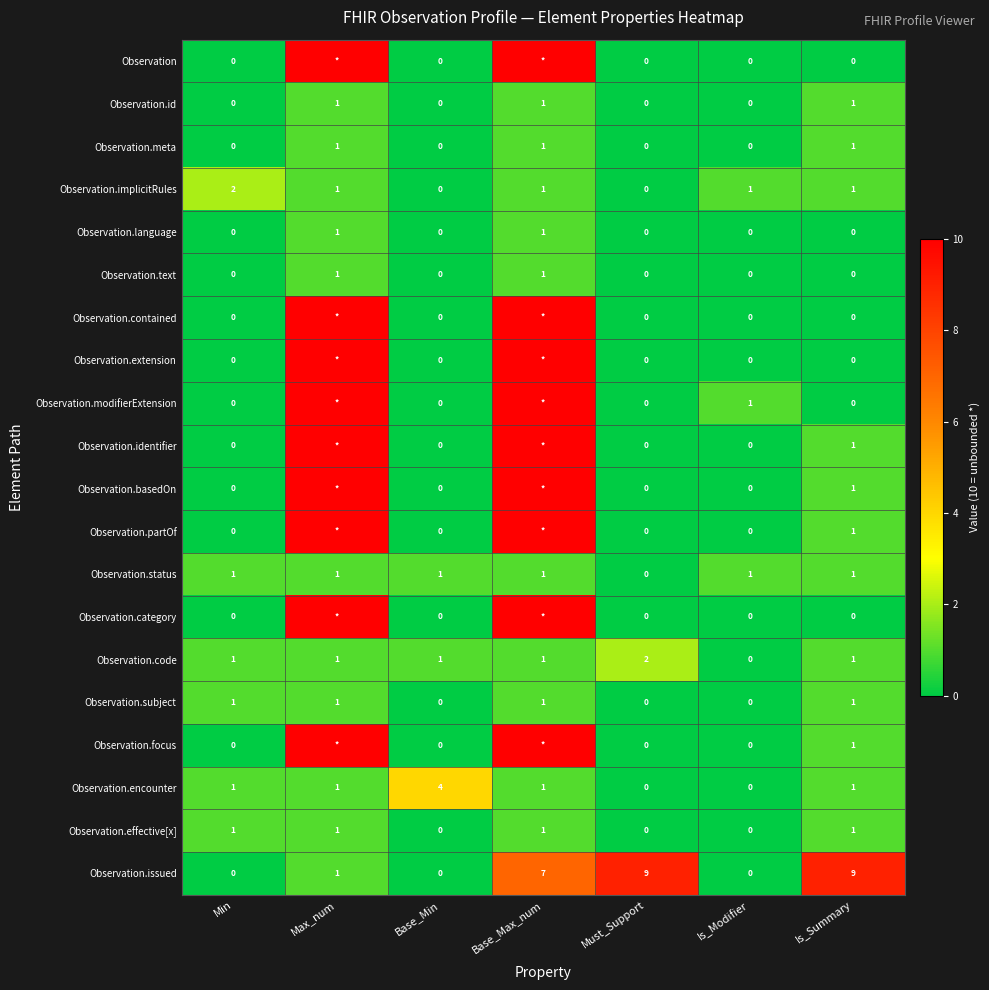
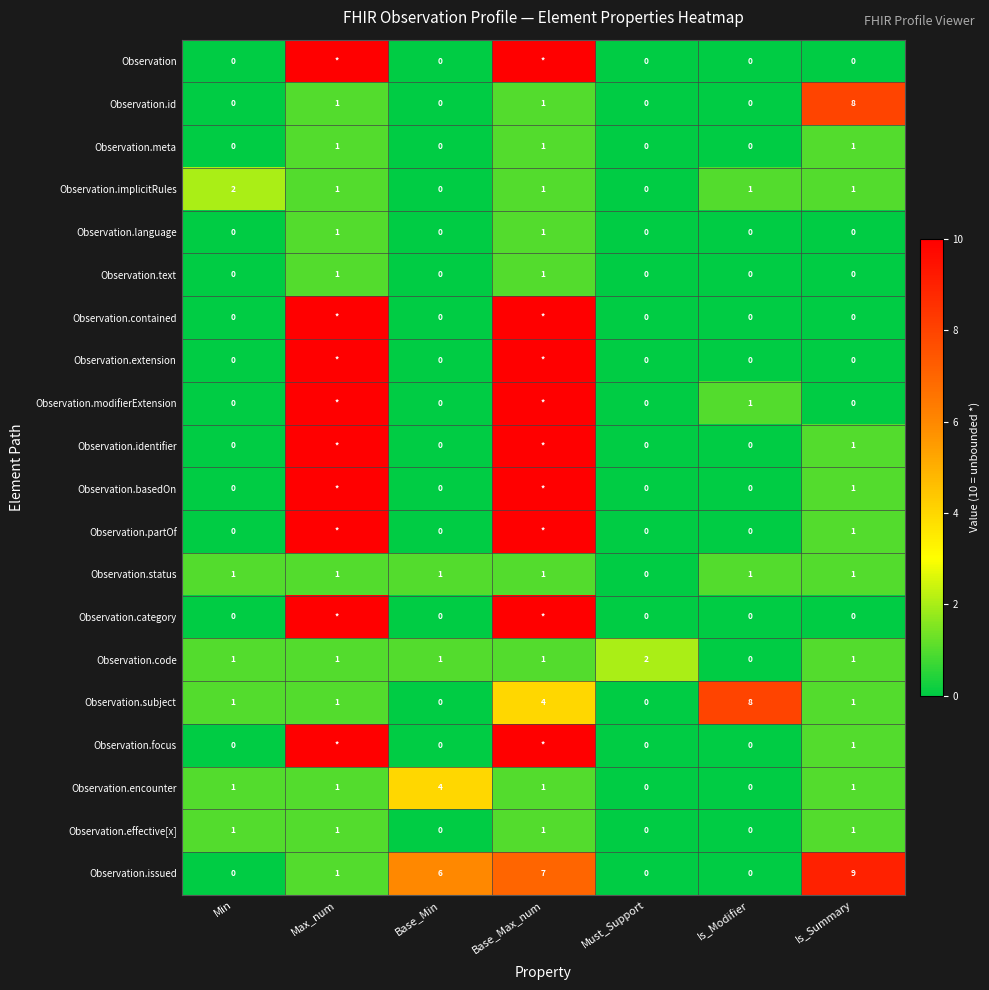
Observation.id, Is_Summary: 1 -> 8
Observation.subject, Base_Max_num: 1 -> 4
Observation.subject, Is_Modifier: 0 -> 8
Observation.issued, Base_Min: 0 -> 6
Observation.issued, Must_Support: 9 -> 0
